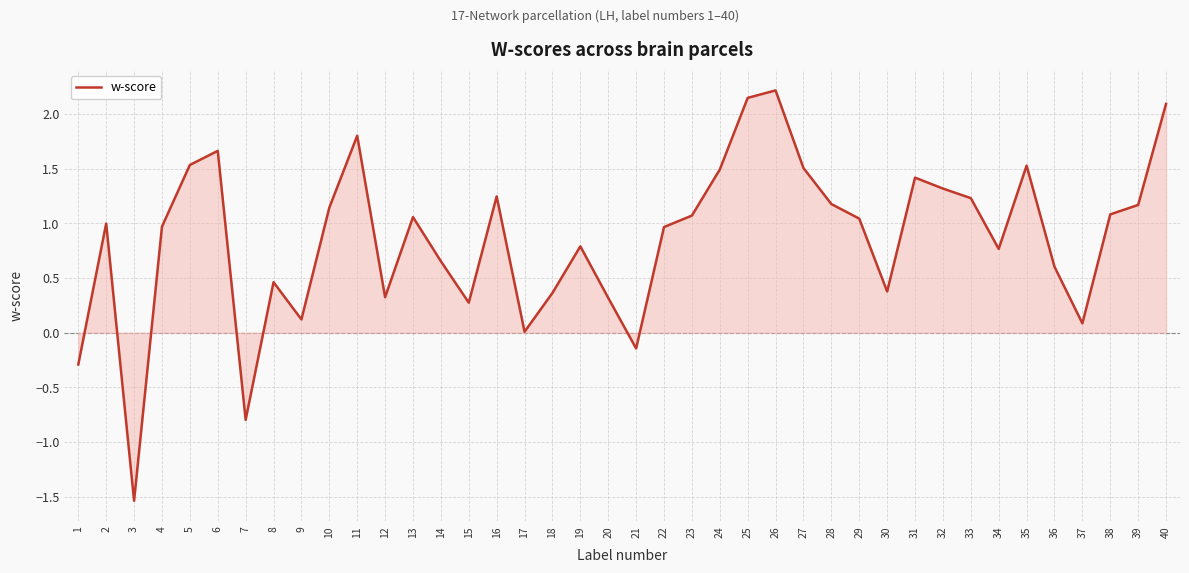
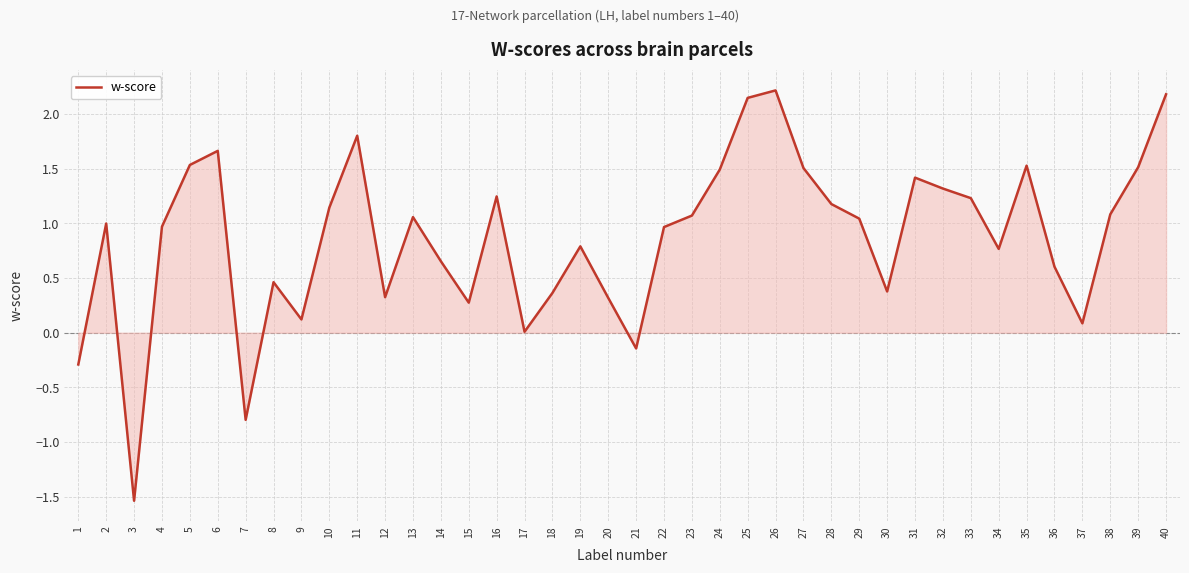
w-score, 39: 1.17 -> 1.51
w-score, 40: 2.09 -> 2.18
